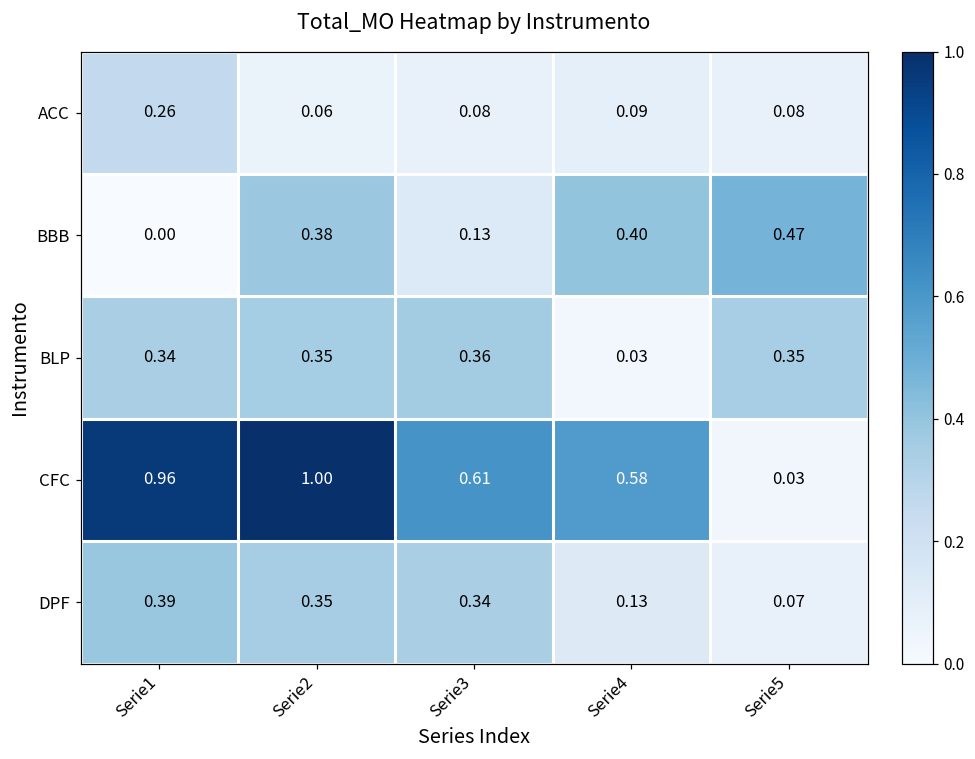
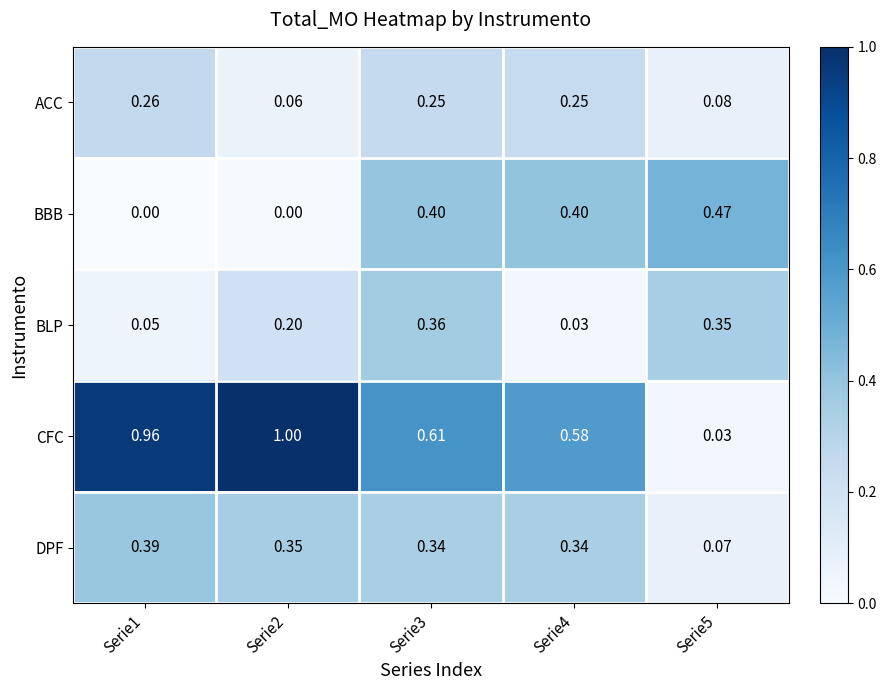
ACC, Serie3: 0.08 -> 0.25
ACC, Serie4: 0.09 -> 0.25
BBB, Serie2: 0.38 -> 0.00
BBB, Serie3: 0.13 -> 0.40
BLP, Serie1: 0.34 -> 0.05
BLP, Serie2: 0.35 -> 0.20
DPF, Serie4: 0.13 -> 0.34
